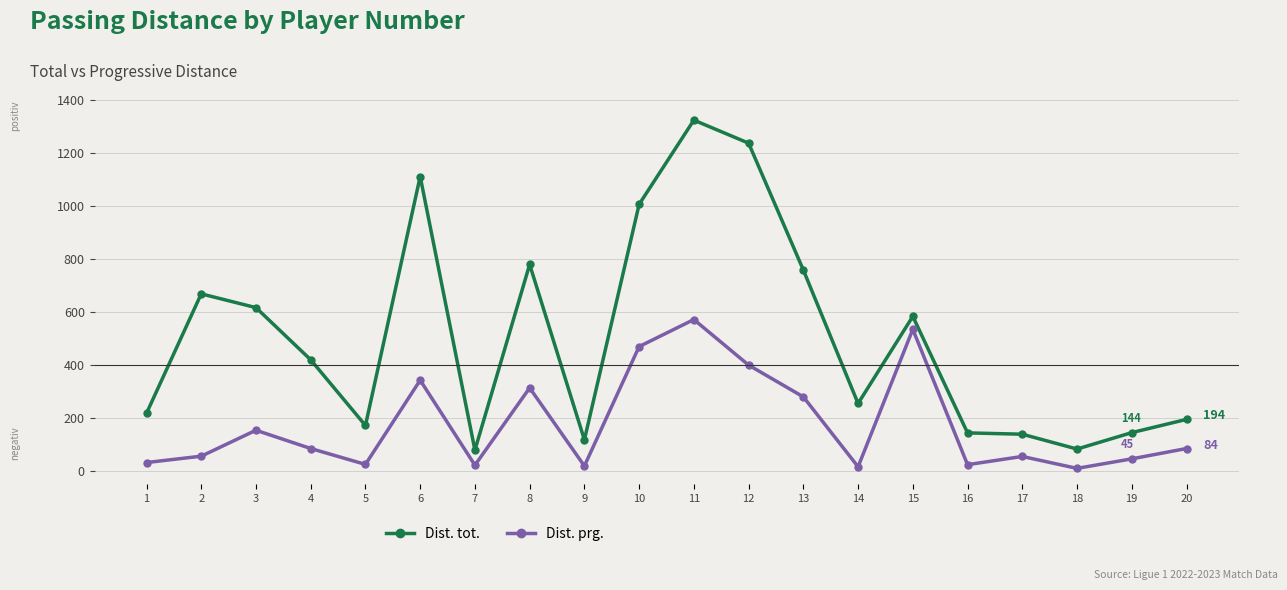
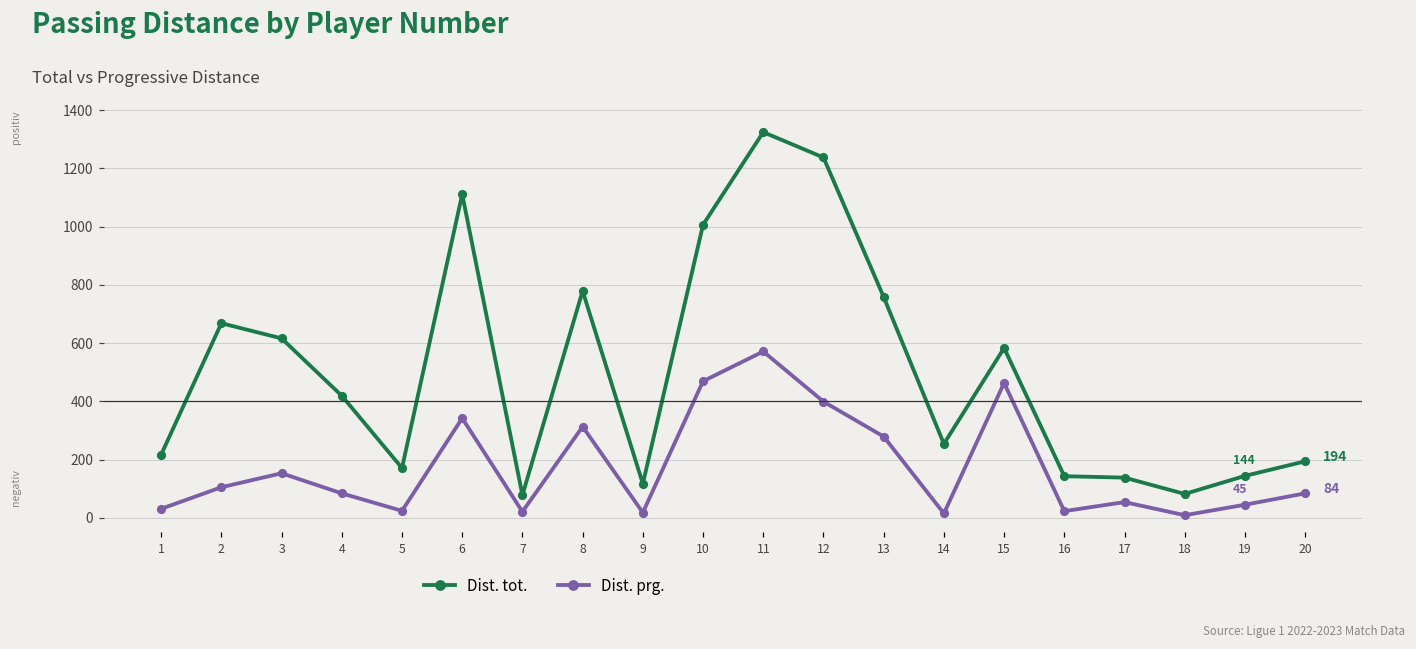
Dist. prg., 2: 60 -> 110
Dist. prg., 15: 530 -> 460
